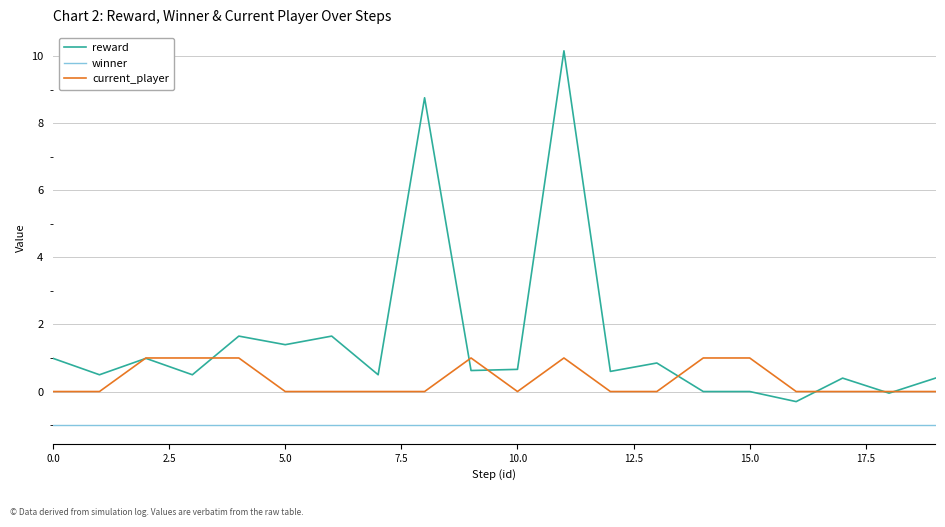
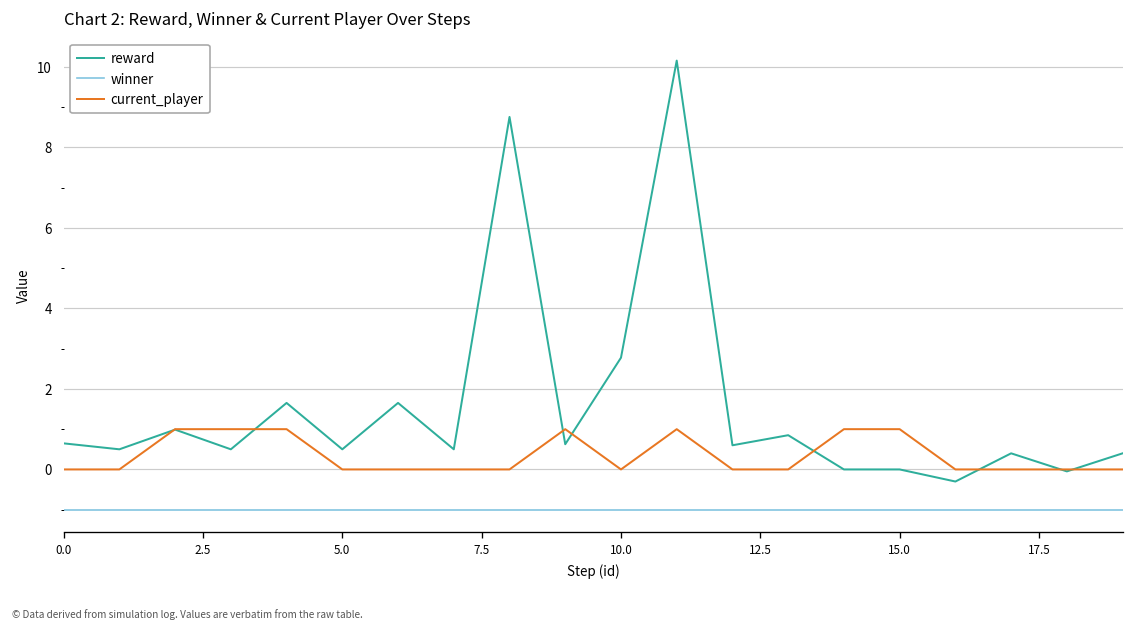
reward, 0.0: 1.0 -> 0.6
reward, 5.0: 1.4 -> 0.5
reward, 10.0: 0.7 -> 2.8
